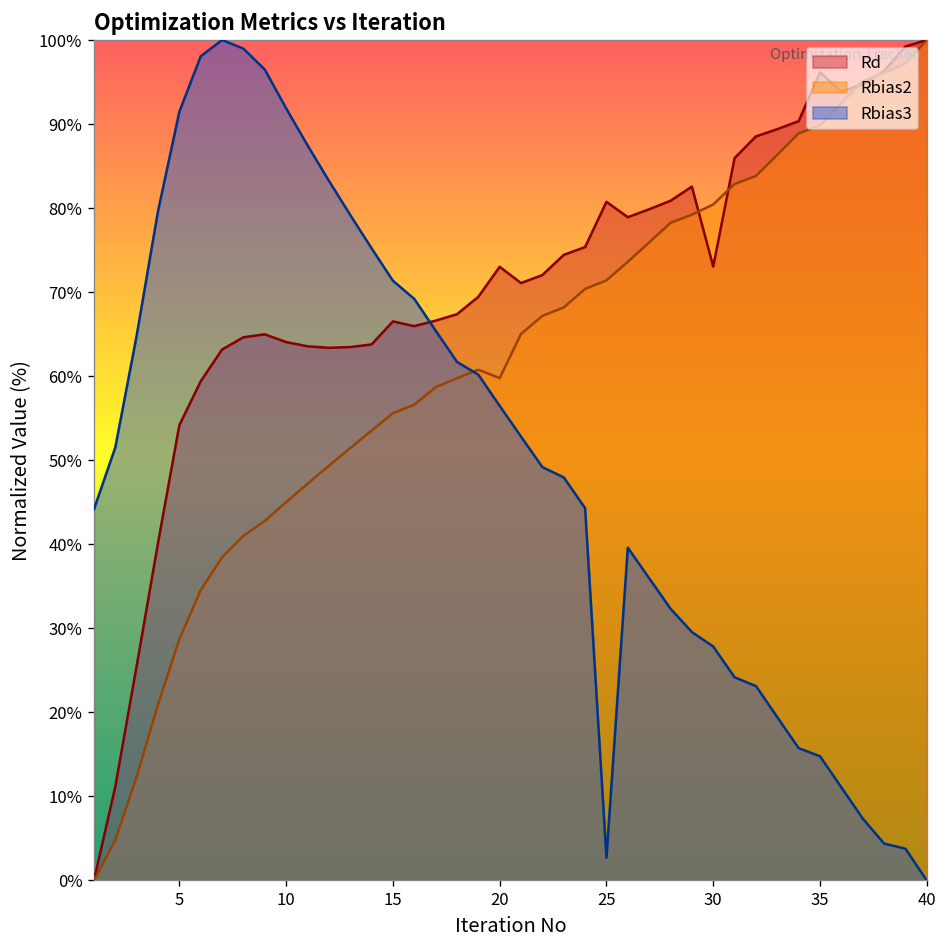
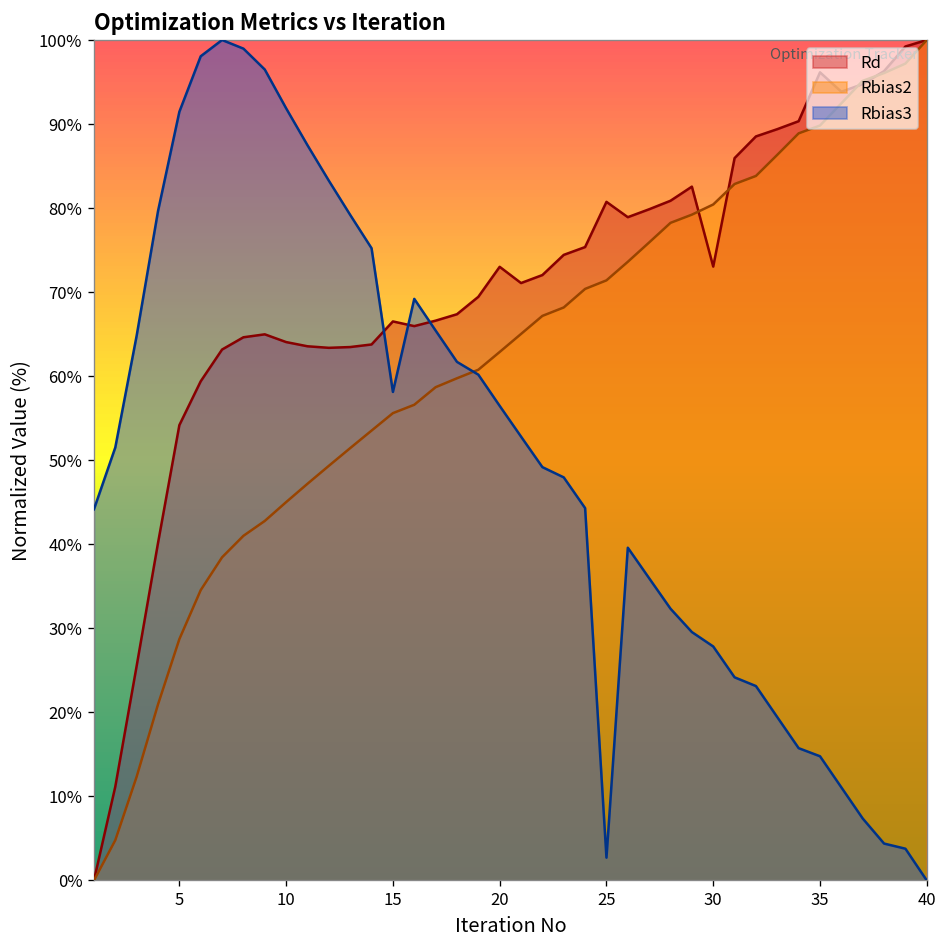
Rbias3, 15: 71% -> 58%
Rbias2, 20: 60% -> 63%
